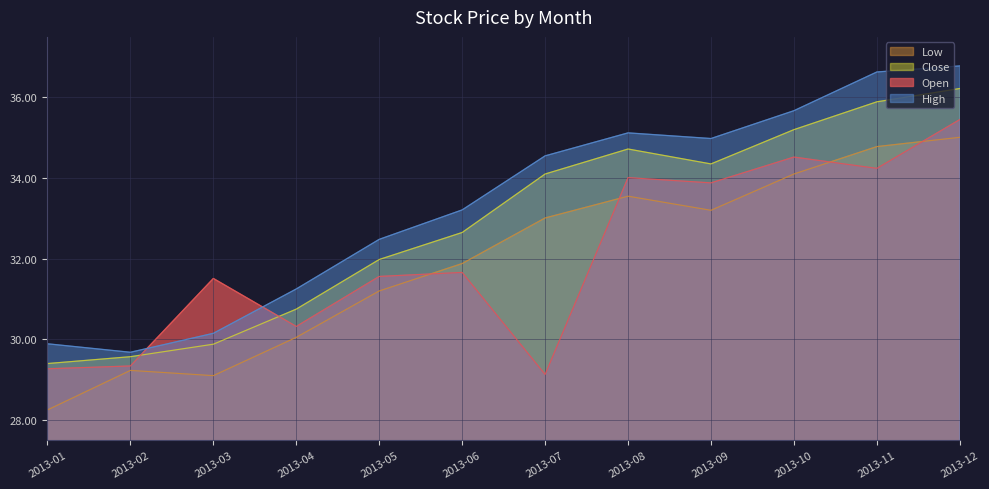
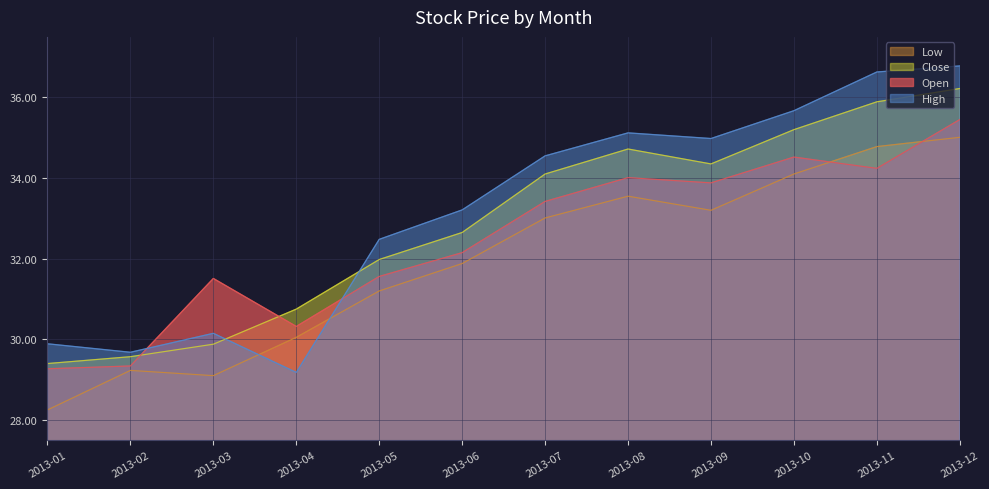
High, 2013-04: 31.3 -> 29.2
Open, 2013-06: 31.7 -> 32.2
Open, 2013-07: 29.1 -> 33.4
